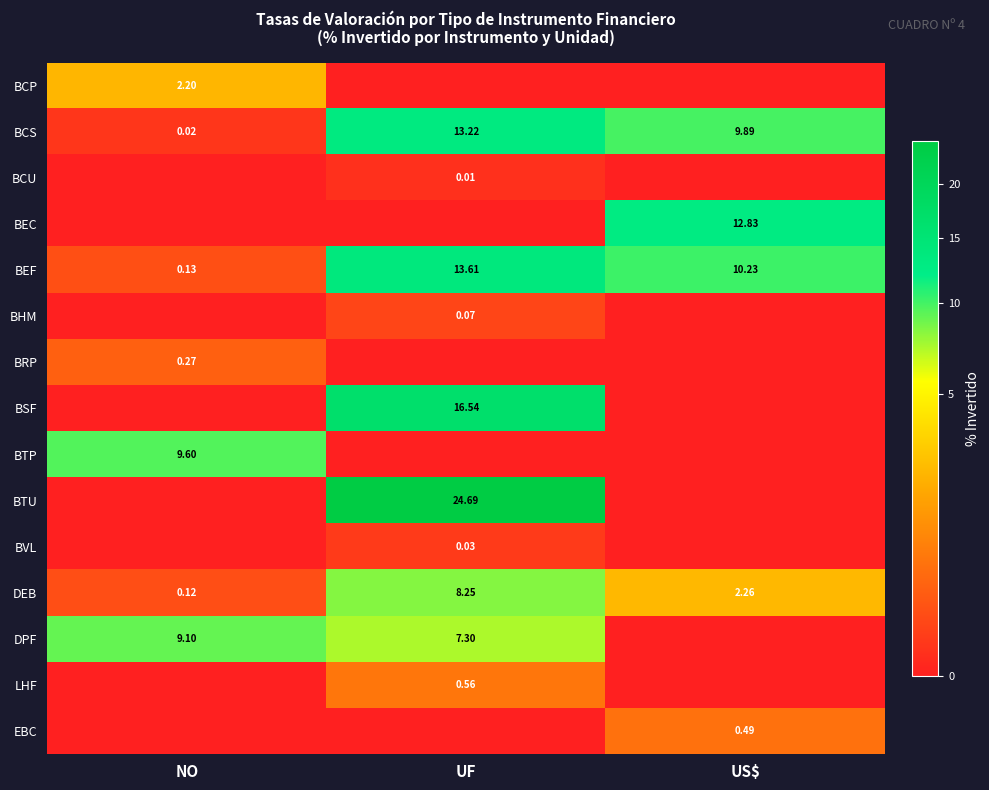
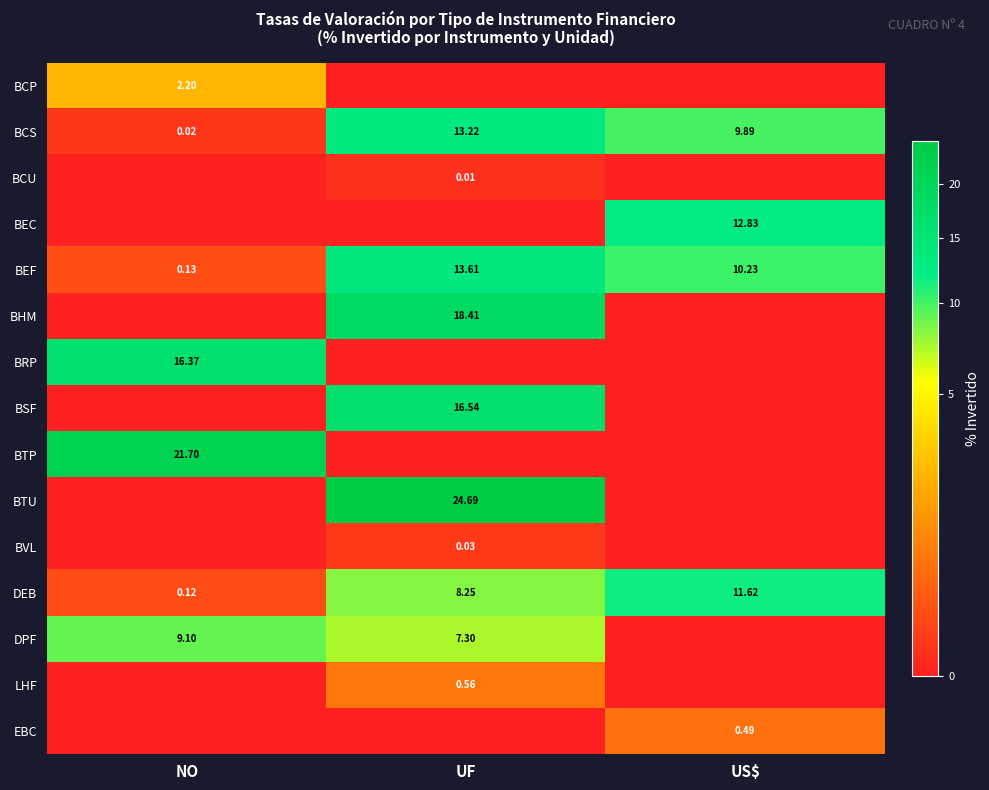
BHM, UF: 0.07 -> 18.41
BRP, NO: 0.27 -> 16.37
BTP, NO: 9.60 -> 21.70
DEB, US$: 2.26 -> 11.62
